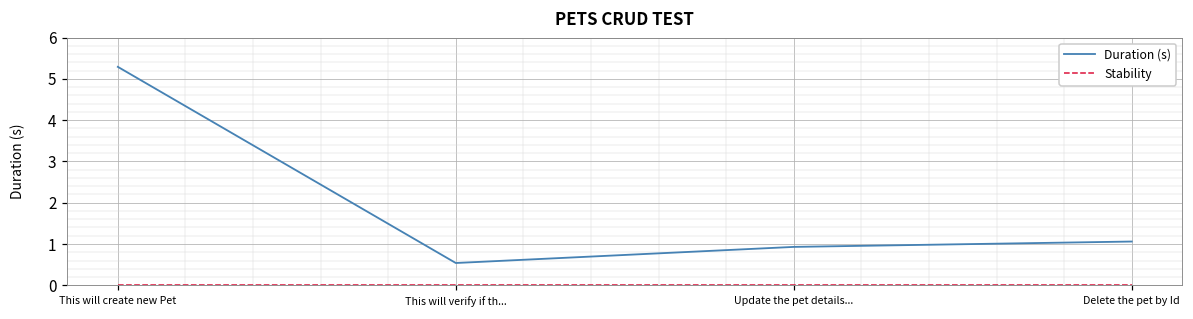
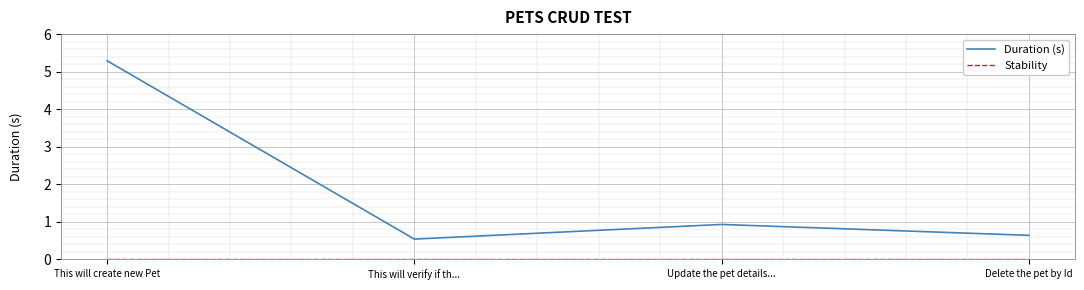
Duration (s), Delete the pet by Id: 1.1 -> 0.6
